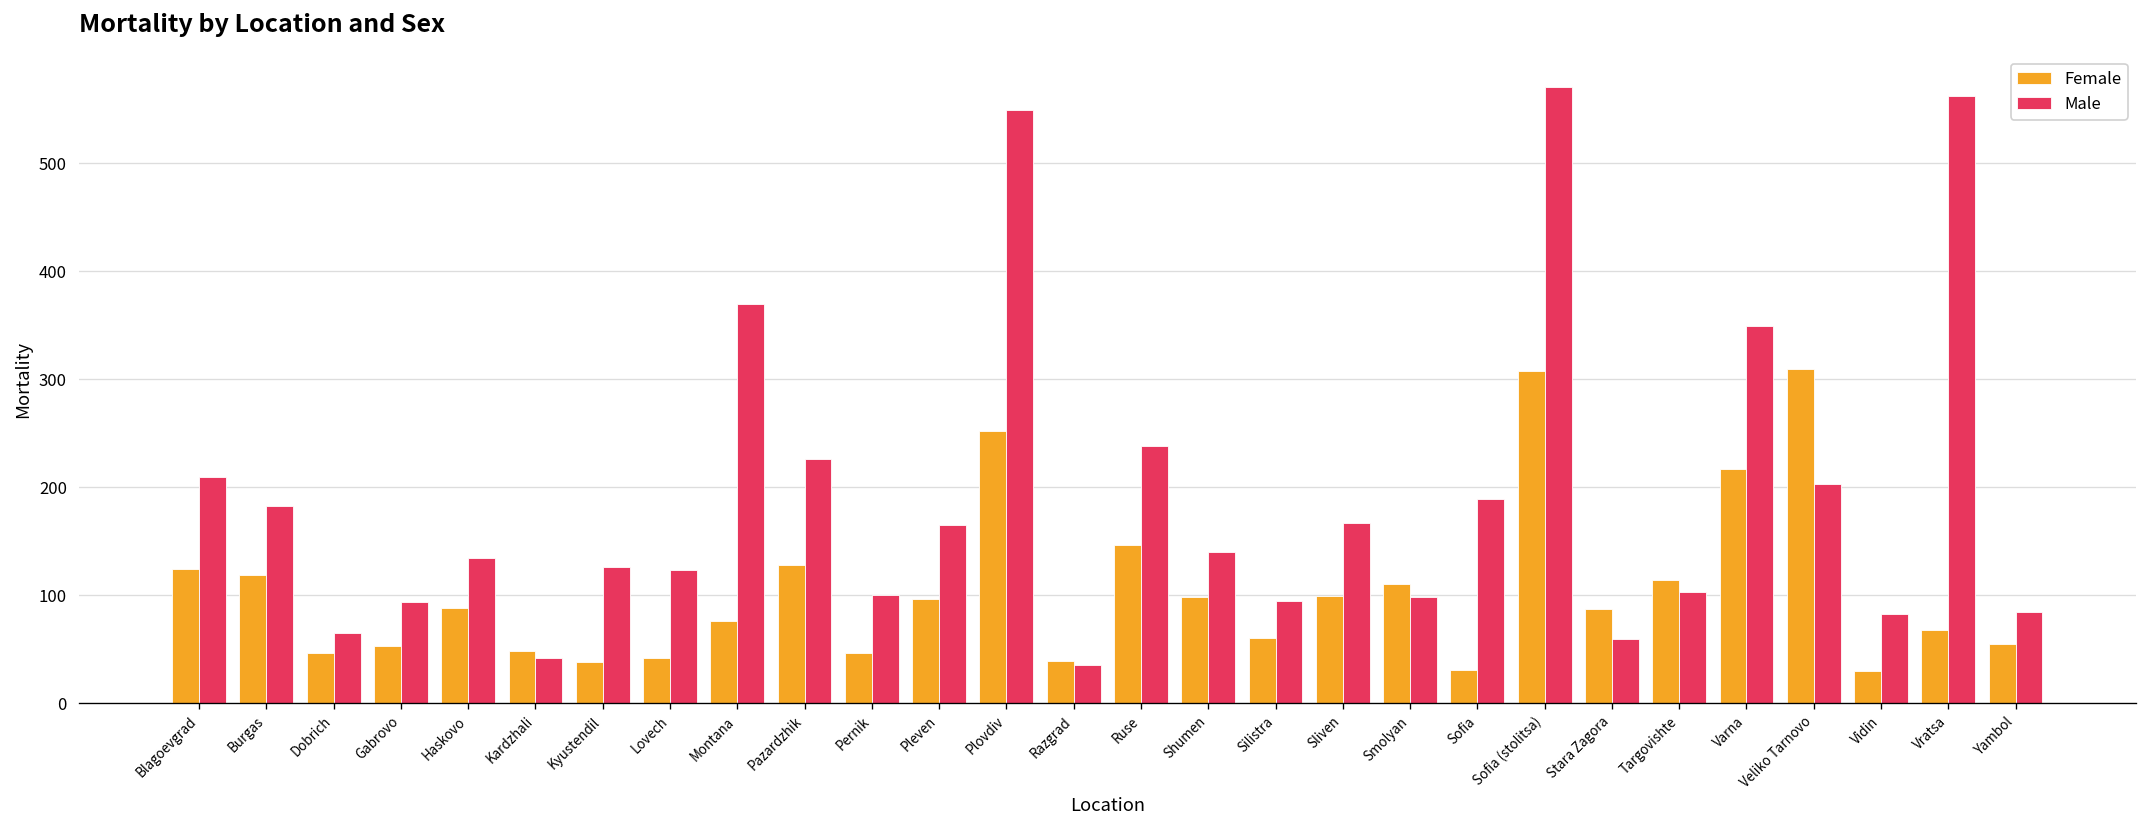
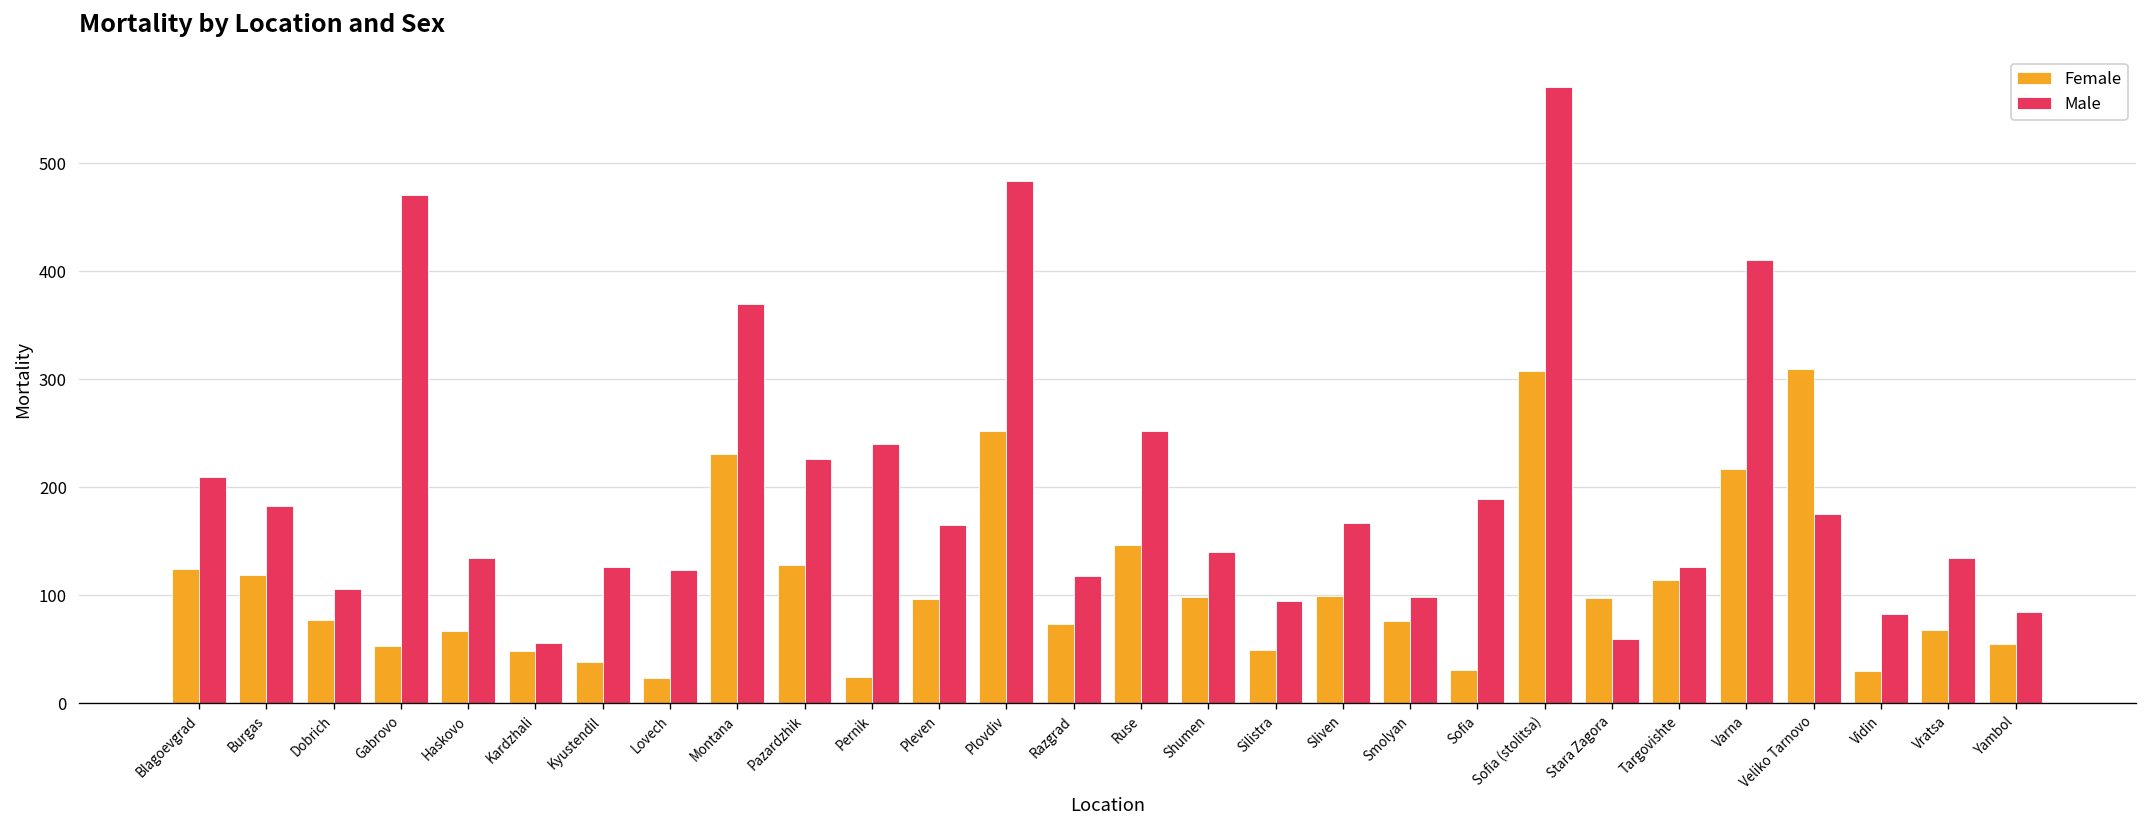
Female, Dobrich: 50 -> 80
Male, Dobrich: 70 -> 110
Male, Gabrovo: 90 -> 470
Female, Haskovo: 90 -> 70
Male, Kardzhali: 40 -> 60
Female, Lovech: 40 -> 20
Female, Montana: 80 -> 230
Female, Pernik: 50 -> 20
Male, Pernik: 100 -> 240
Male, Plovdiv: 550 -> 480
Female, Razgrad: 40 -> 70
Male, Razgrad: 40 -> 120
Male, Ruse: 240 -> 250
Female, Silistra: 60 -> 50
Female, Smolyan: 110 -> 80
Female, Stara Zagora: 90 -> 100
Male, Targovishte: 100 -> 130
Male, Varna: 350 -> 410
Male, Veliko Tarnovo: 200 -> 180
Male, Vratsa: 560 -> 130
